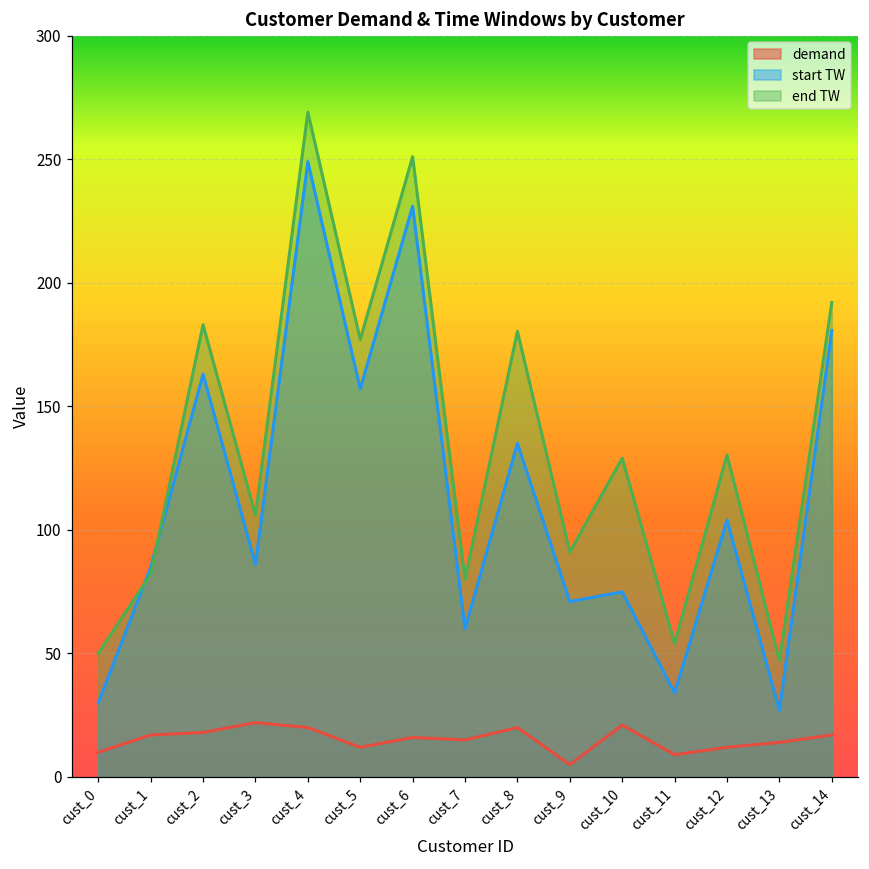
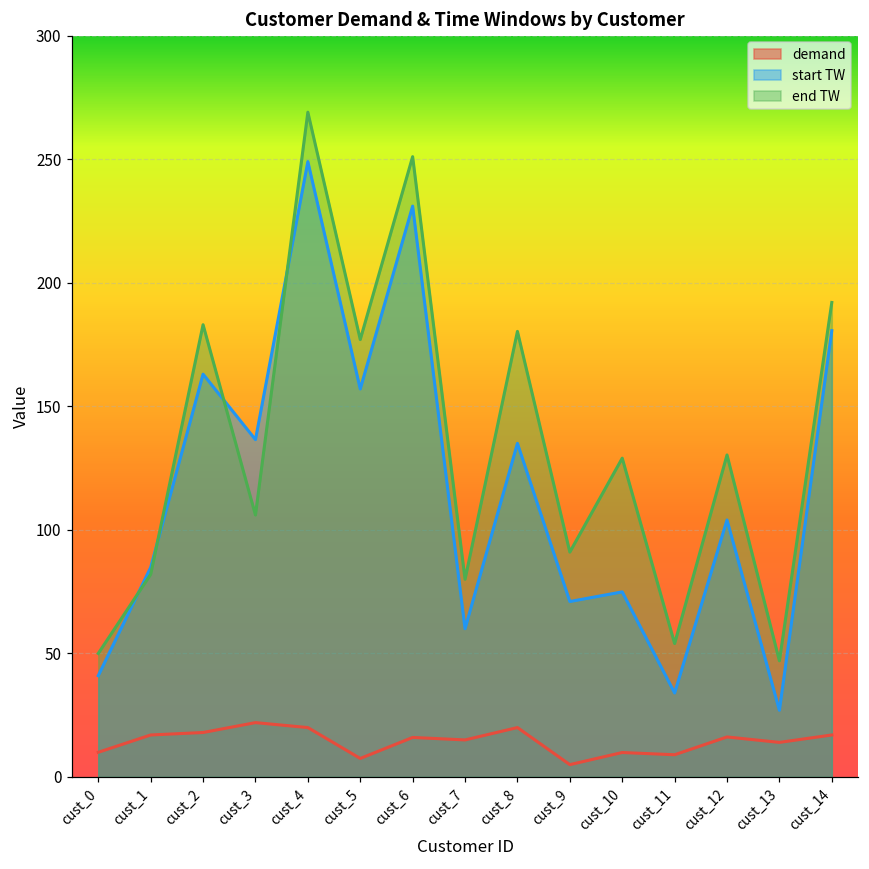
start TW, cust_0: 30 -> 41
start TW, cust_3: 86 -> 137
demand, cust_5: 12 -> 8
demand, cust_10: 21 -> 10
demand, cust_12: 12 -> 16
